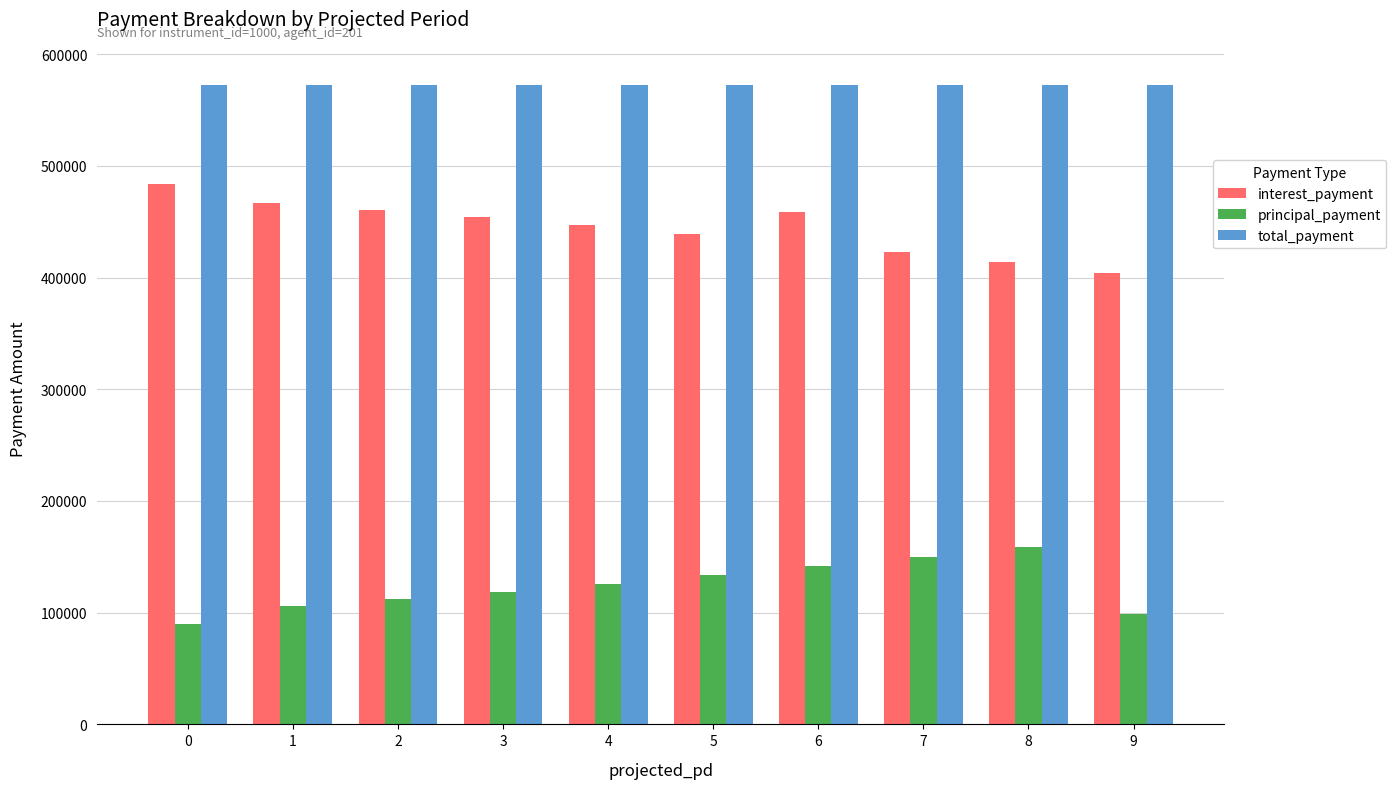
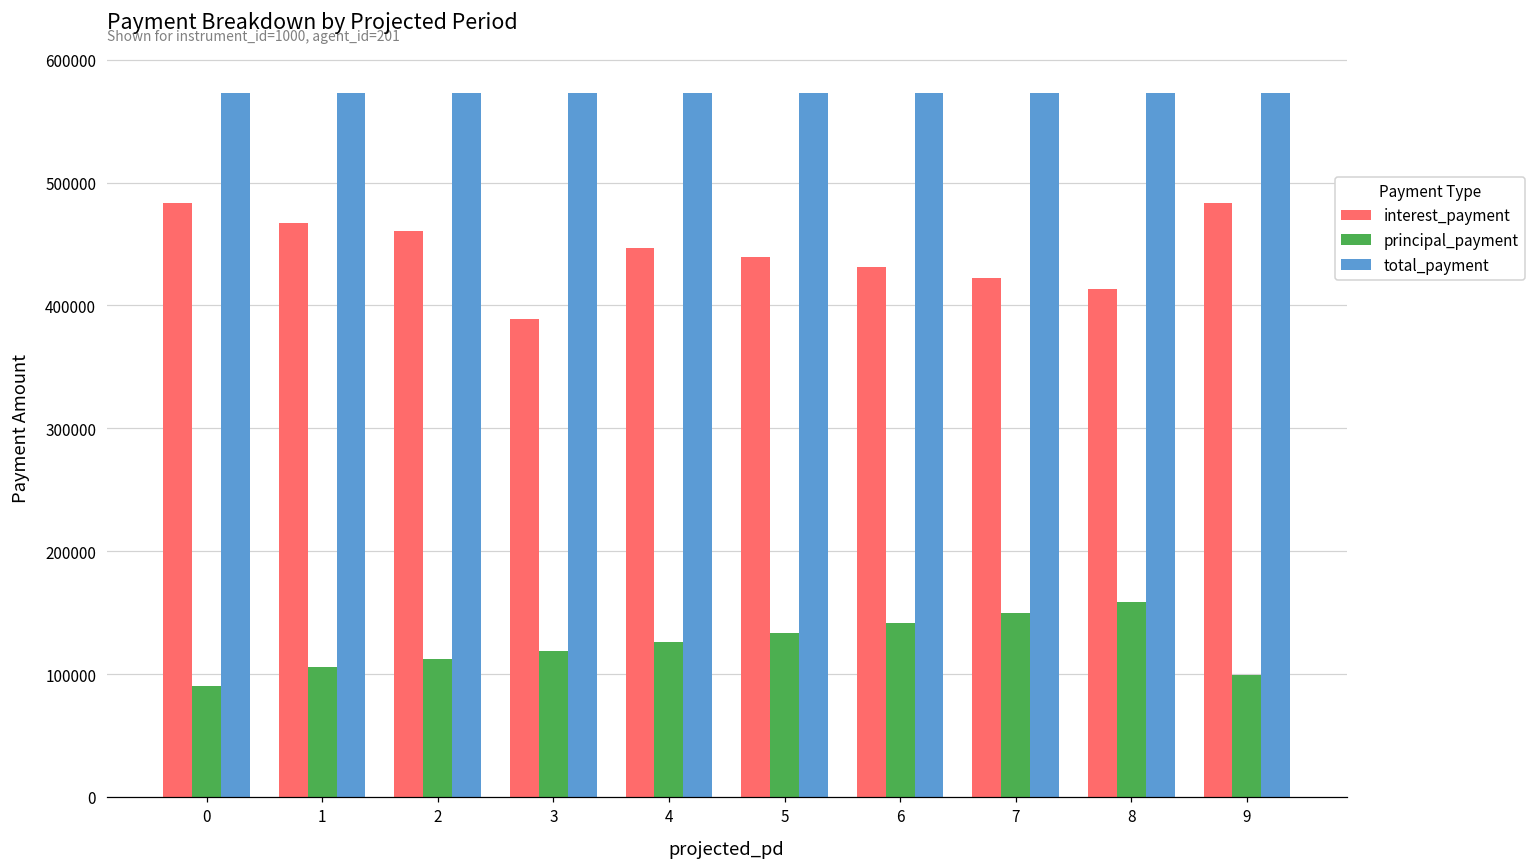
interest_payment, 3: 454000 -> 389000
interest_payment, 6: 459000 -> 431000
interest_payment, 9: 404000 -> 483000
